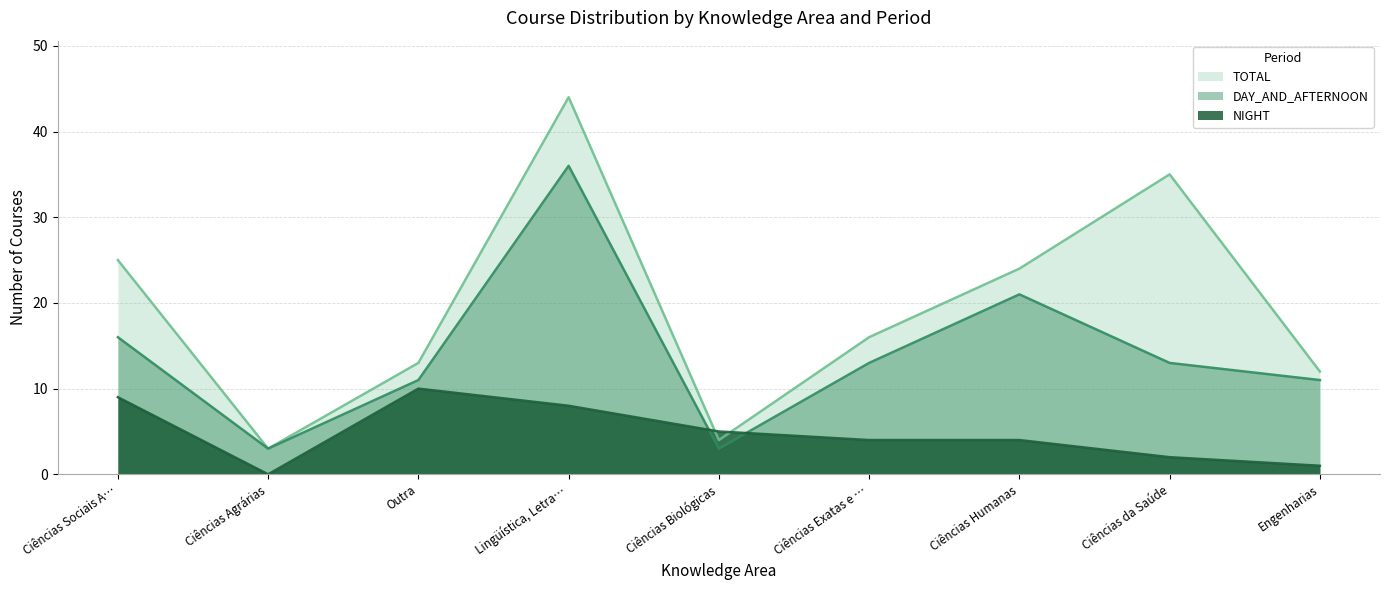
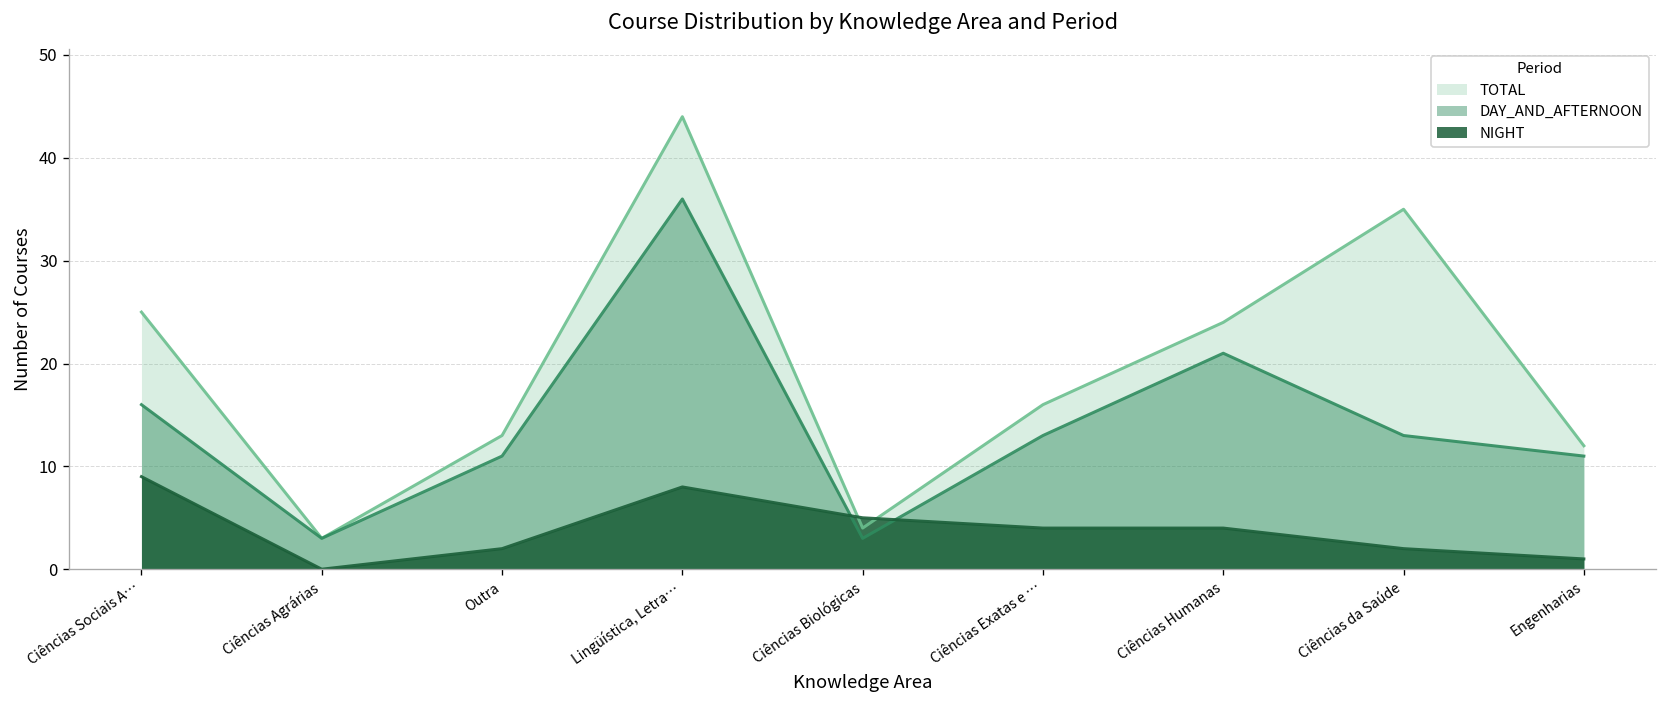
NIGHT, Outra: 10 -> 2
